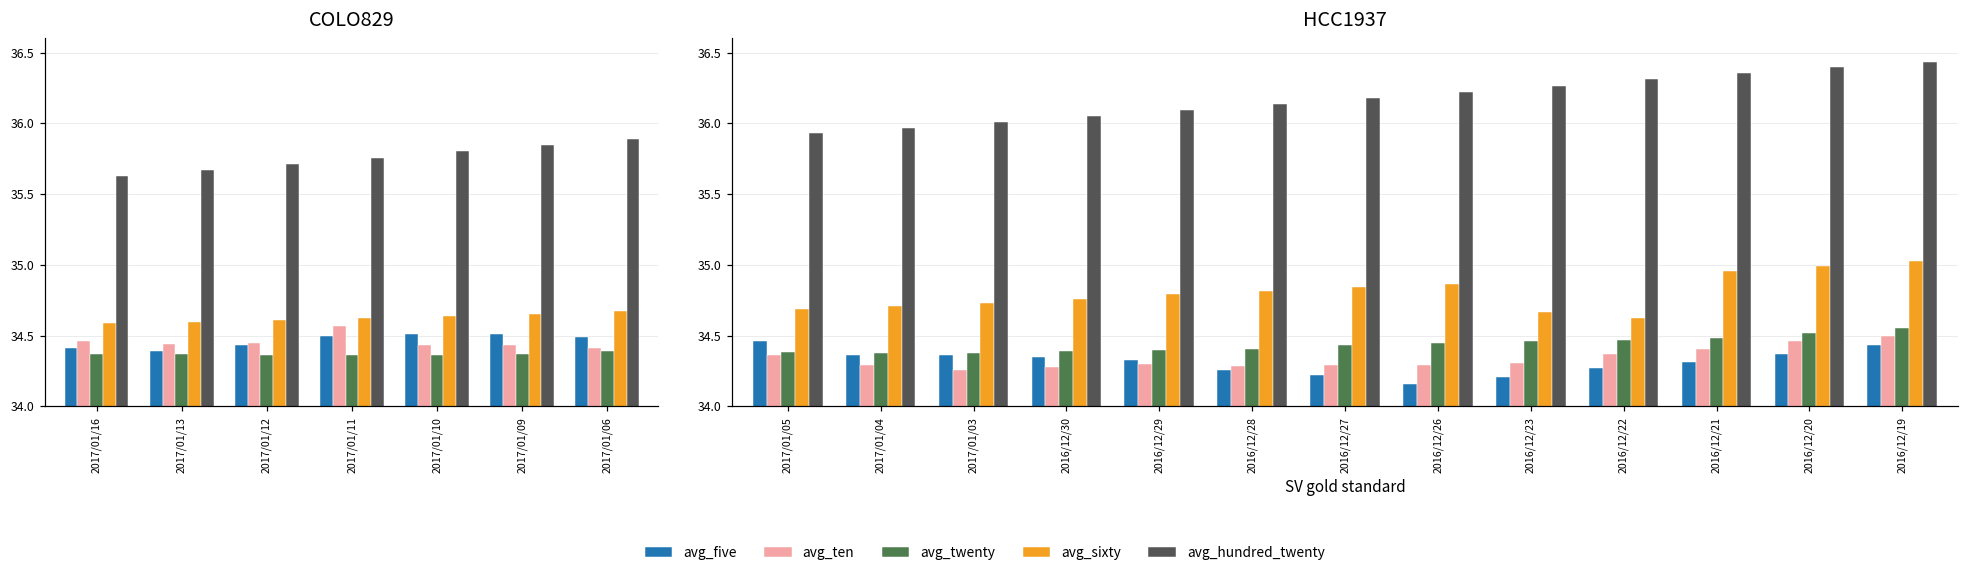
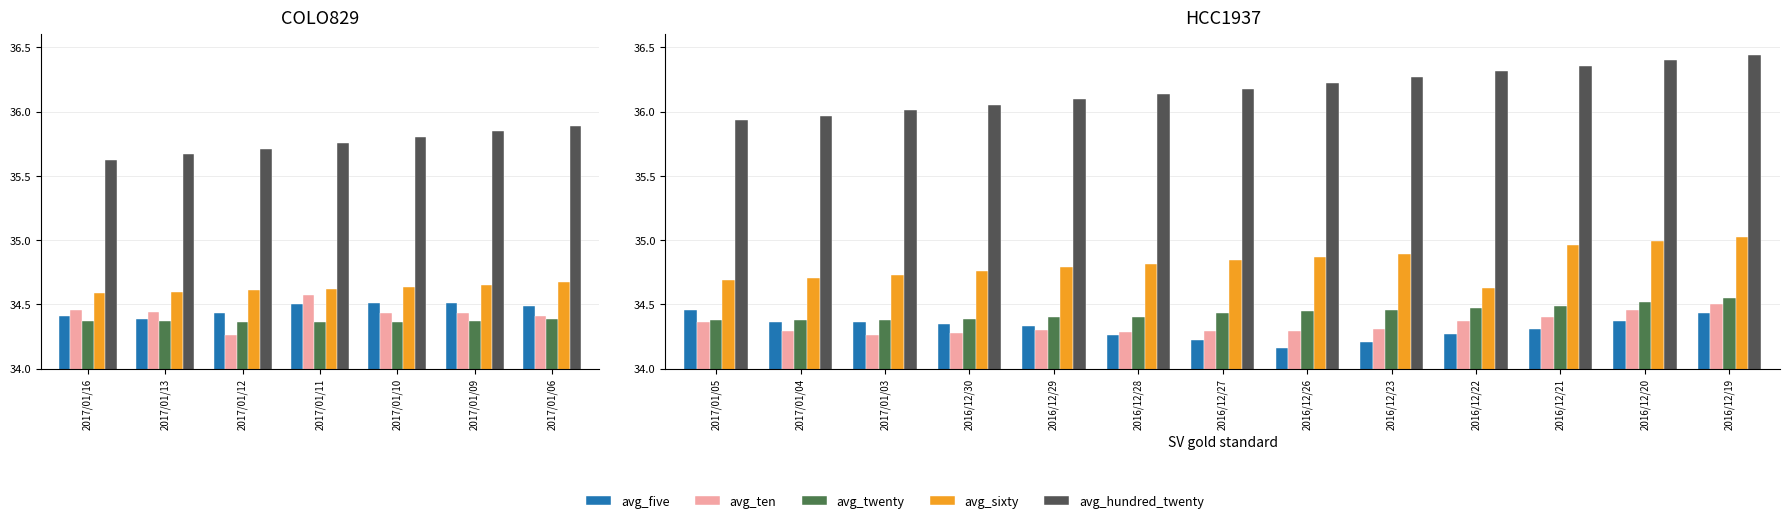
COLO829, avg_ten, 2017/01/12: 34.45 -> 34.26
HCC1937, avg_sixty, 2016/12/23: 34.67 -> 34.89
